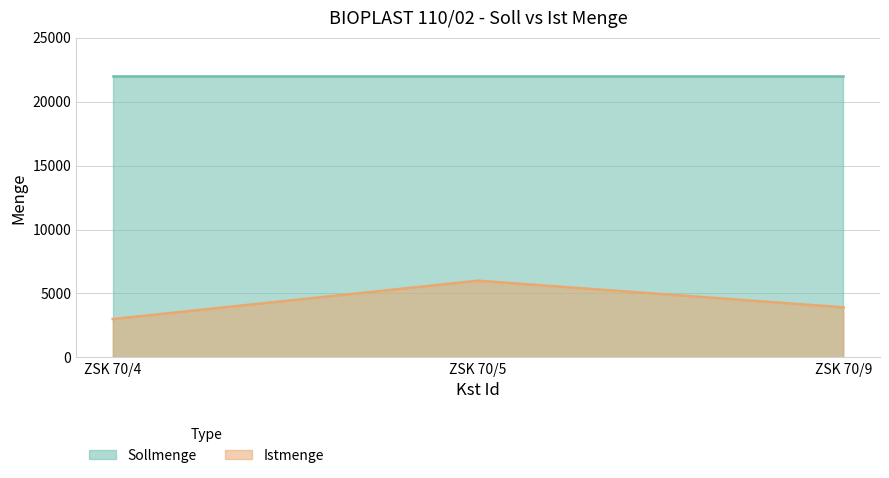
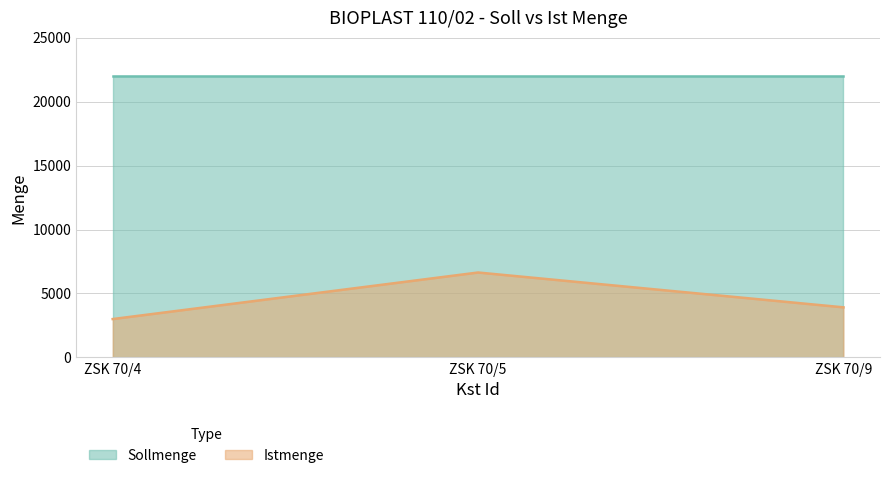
Istmenge, ZSK 70/5: 6000 -> 6600
